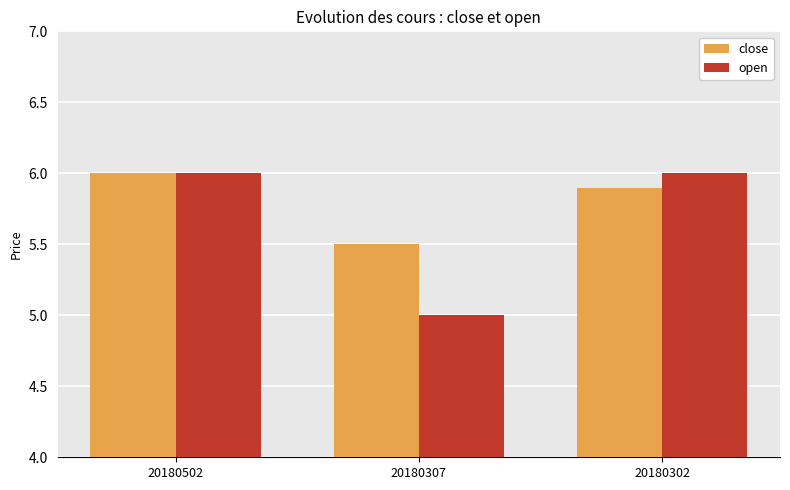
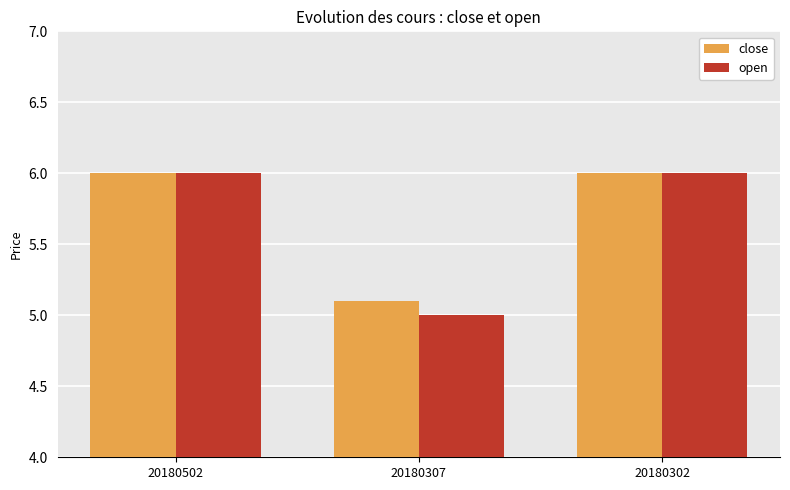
close, 20180307: 5.5 -> 5.1
close, 20180302: 5.9 -> 6.0
